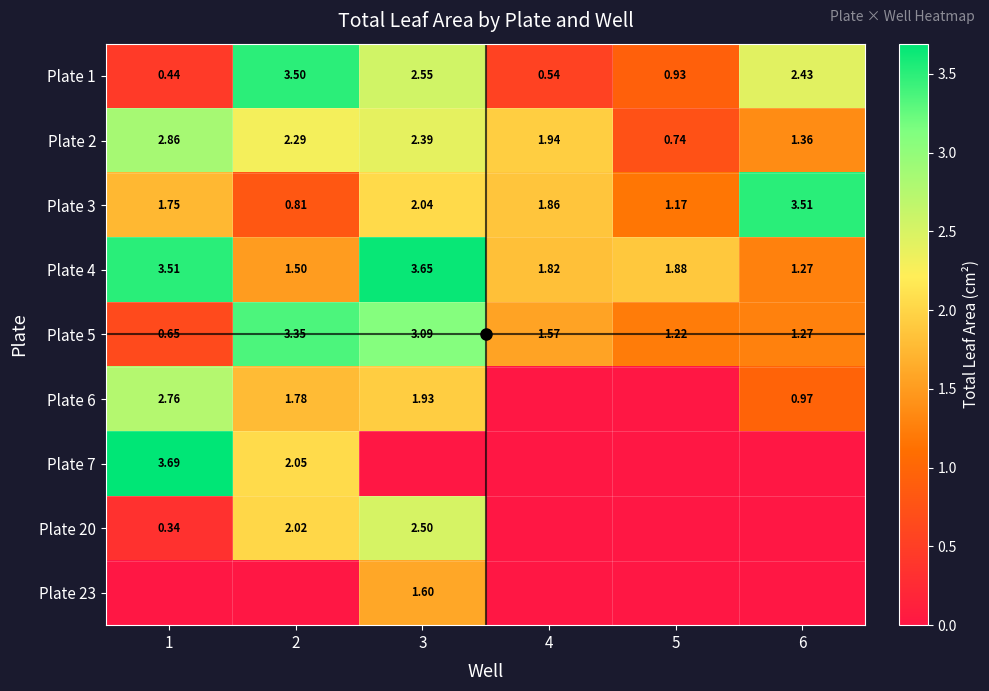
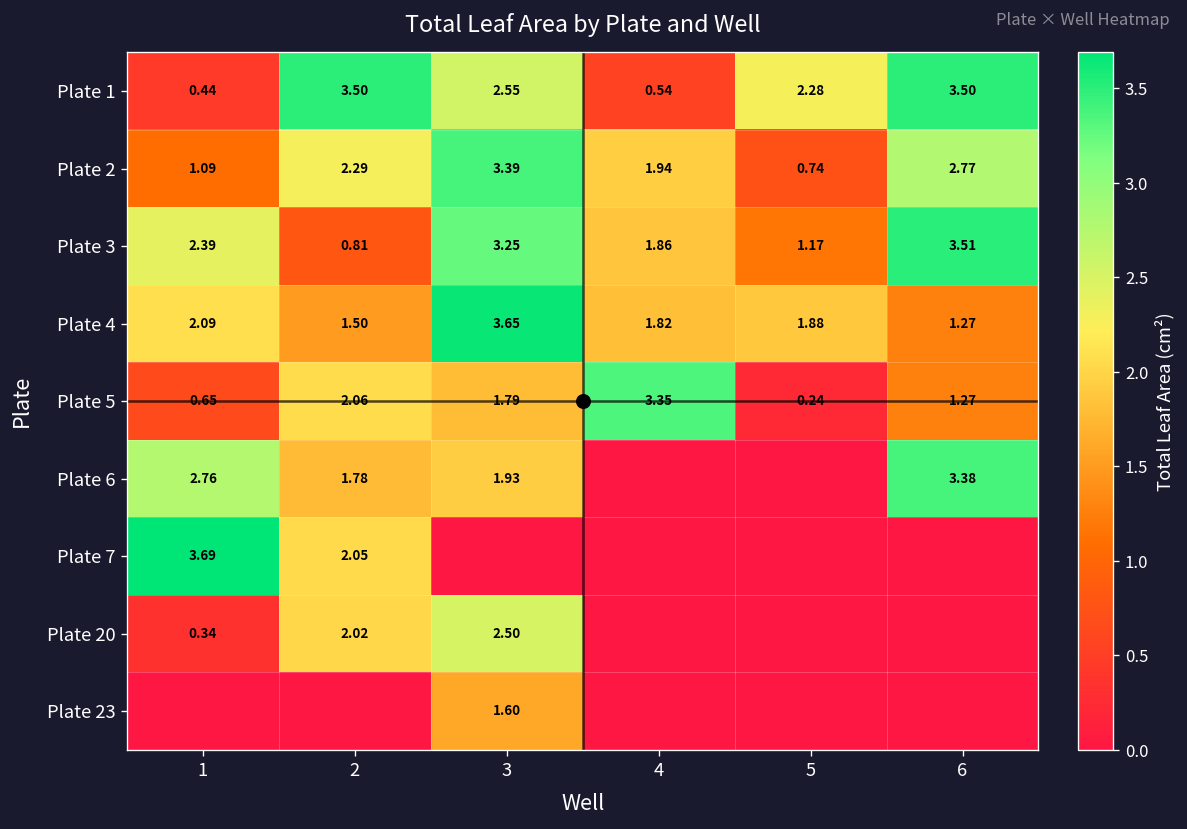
Plate 1, 5: 0.93 -> 2.28
Plate 1, 6: 2.43 -> 3.50
Plate 2, 1: 2.86 -> 1.09
Plate 2, 3: 2.39 -> 3.39
Plate 2, 6: 1.36 -> 2.77
Plate 3, 1: 1.75 -> 2.39
Plate 3, 3: 2.04 -> 3.25
Plate 4, 1: 3.51 -> 2.09
Plate 5, 2: 3.35 -> 2.06
Plate 5, 3: 3.09 -> 1.79
Plate 5, 4: 1.57 -> 3.35
Plate 5, 5: 1.22 -> 0.24
Plate 6, 6: 0.97 -> 3.38
